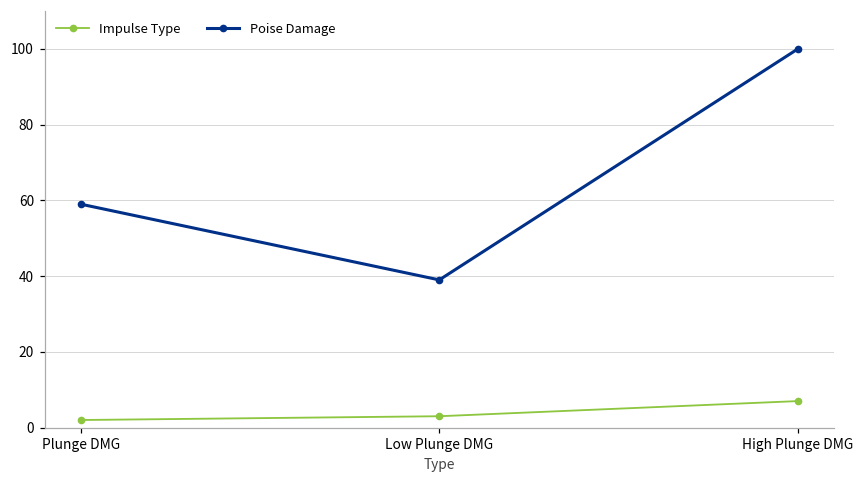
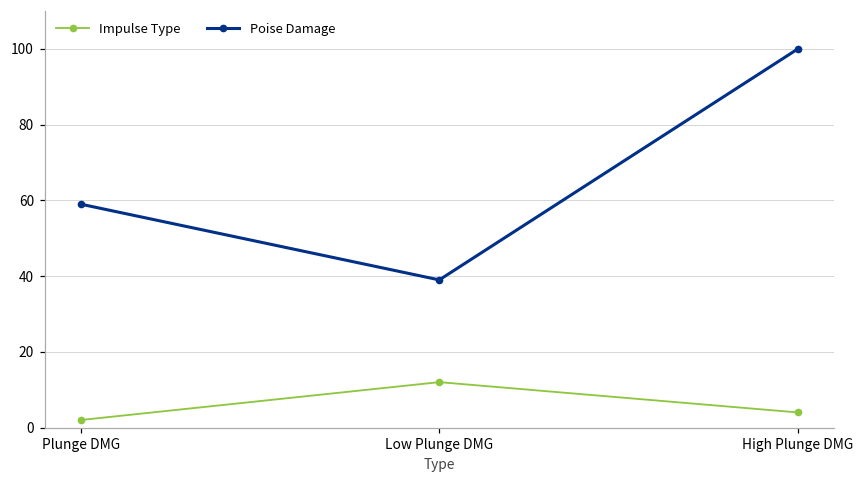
Impulse Type, Low Plunge DMG: 3 -> 12
Impulse Type, High Plunge DMG: 7 -> 4
